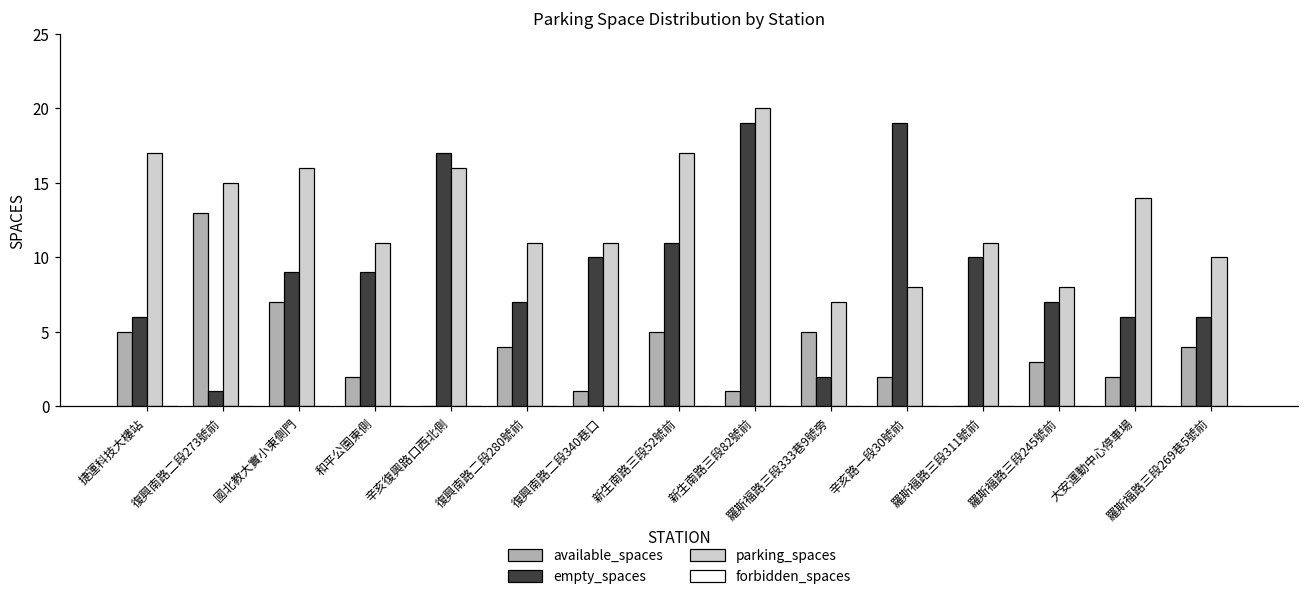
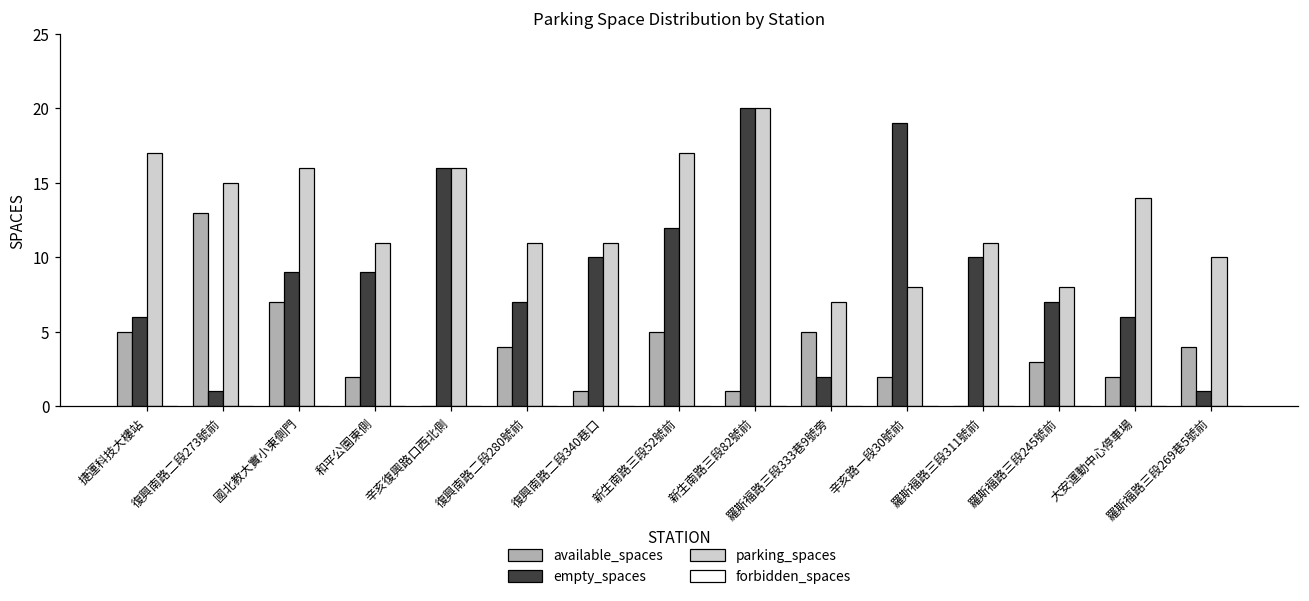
empty_spaces, 辛亥復興路口西北側: 17 -> 16
empty_spaces, 新生南路三段52號前: 11 -> 12
empty_spaces, 新生南路三段82號前: 19 -> 20
empty_spaces, 羅斯福路三段269巷5號前: 6 -> 1
